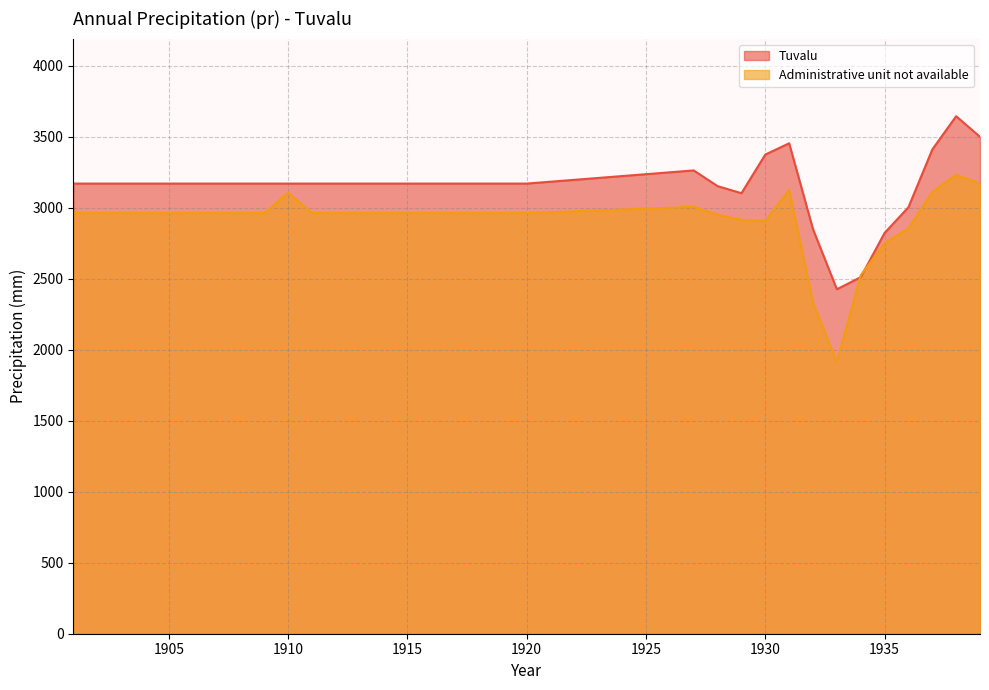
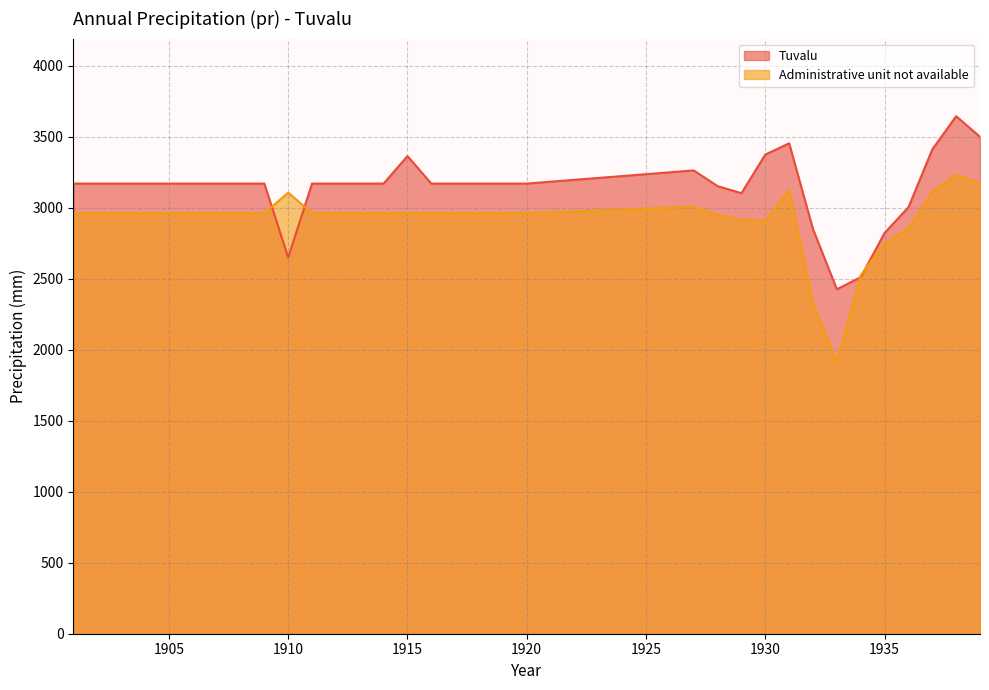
Tuvalu, 1910: 3170 -> 2650
Tuvalu, 1915: 3170 -> 3360
